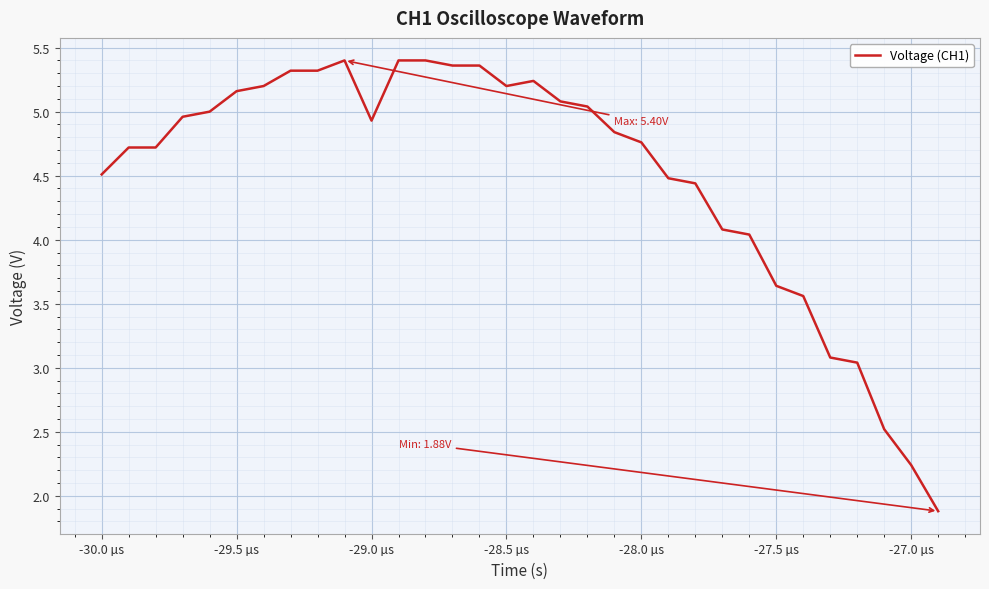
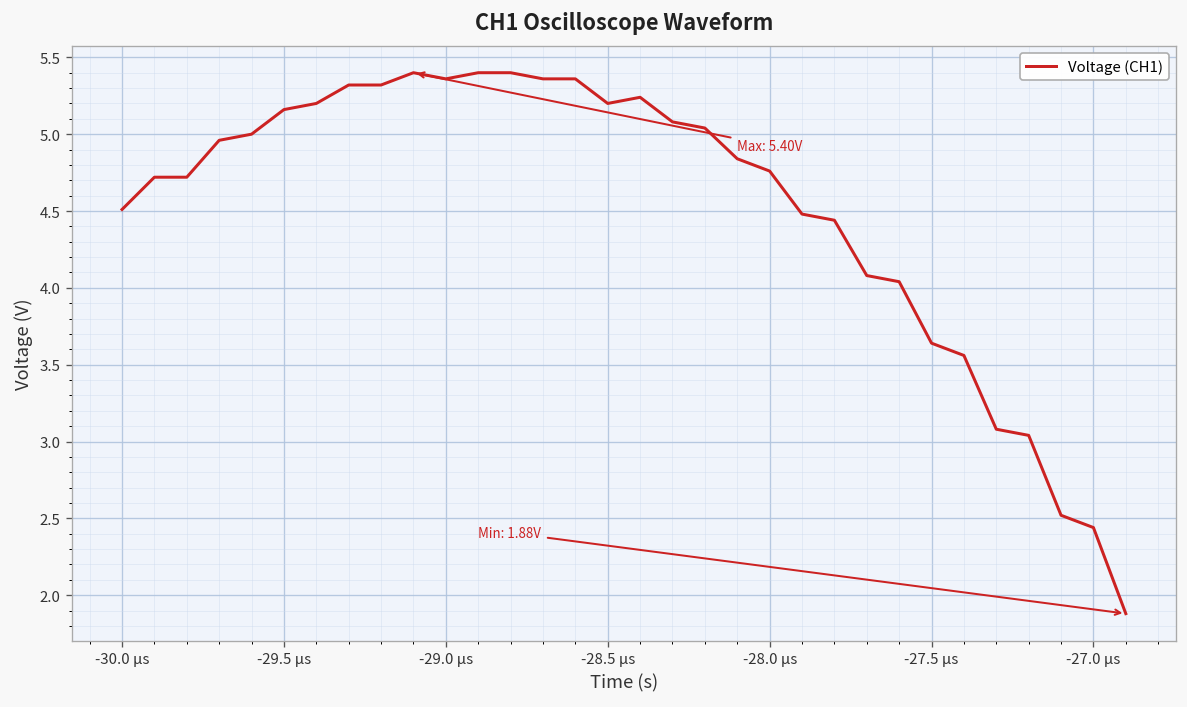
-29.0 µs: 4.93 -> 5.36
-27.0 µs: 2.24 -> 2.44
